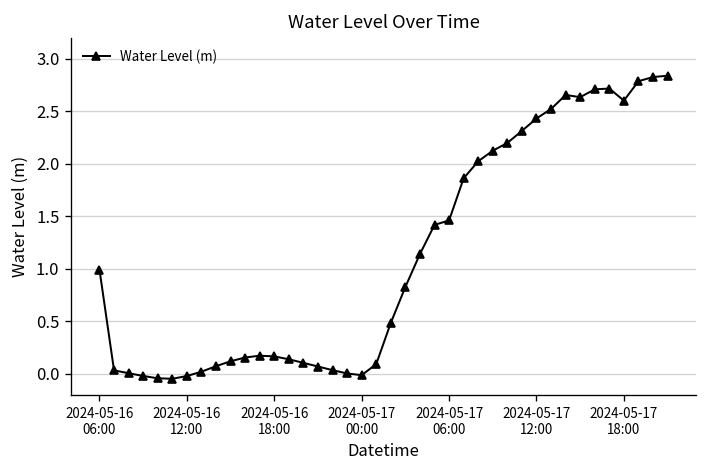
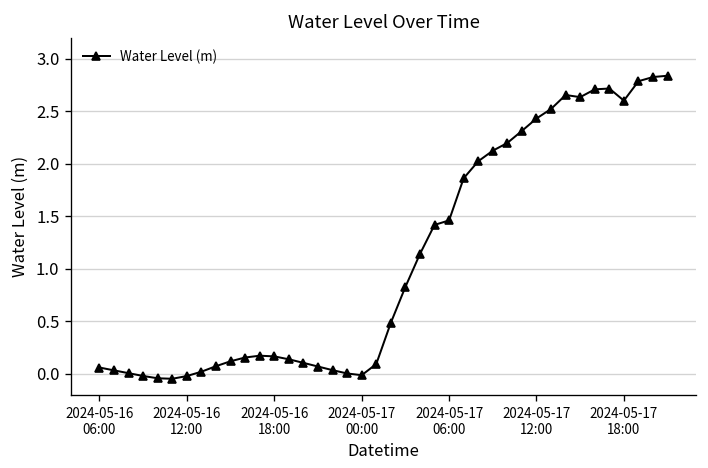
2024-05-16 06:00: 1.0 -> 0.1
